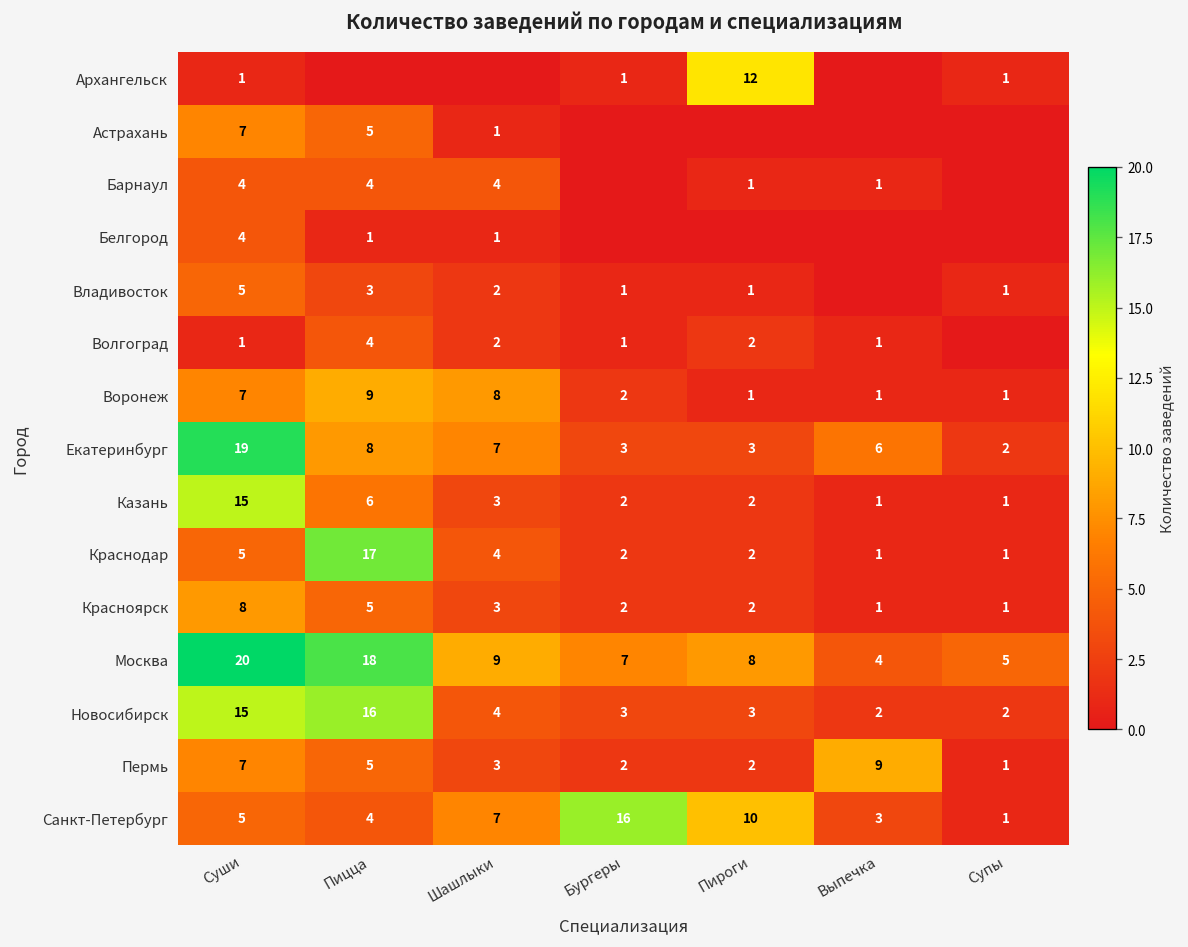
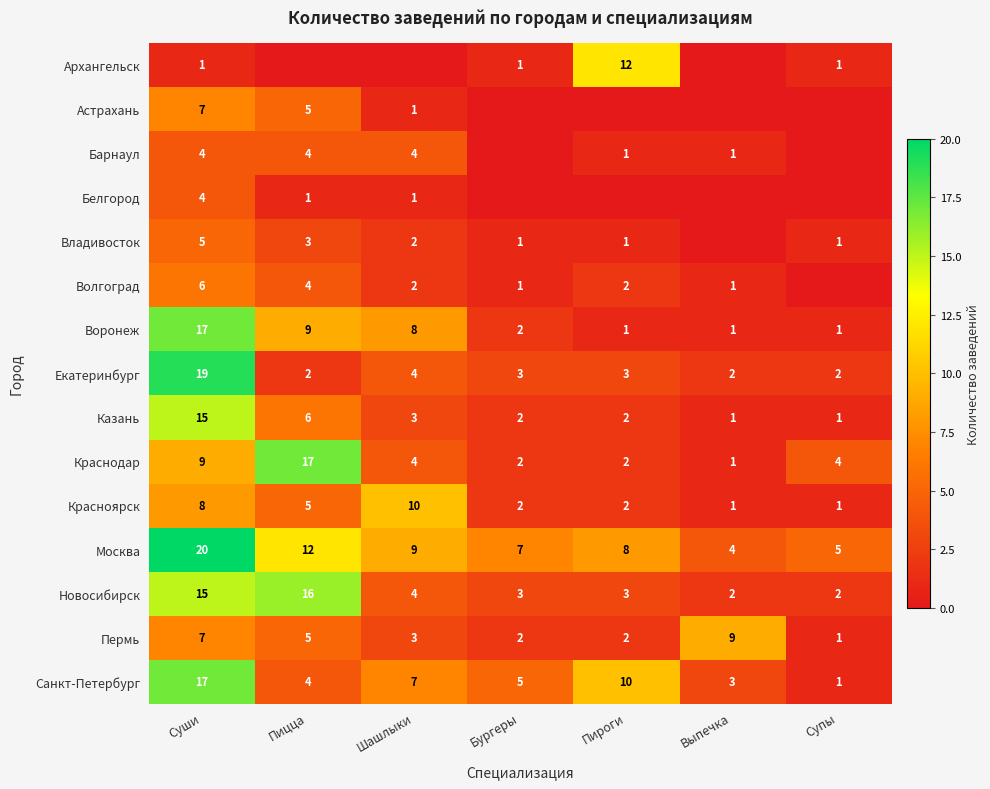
Волгоград, Суши: 1 -> 6
Воронеж, Суши: 7 -> 17
Екатеринбург, Пицца: 8 -> 2
Екатеринбург, Шашлыки: 7 -> 4
Екатеринбург, Выпечка: 6 -> 2
Краснодар, Суши: 5 -> 9
Краснодар, Супы: 1 -> 4
Красноярск, Шашлыки: 3 -> 10
Москва, Пицца: 18 -> 12
Санкт-Петербург, Суши: 5 -> 17
Санкт-Петербург, Бургеры: 16 -> 5
